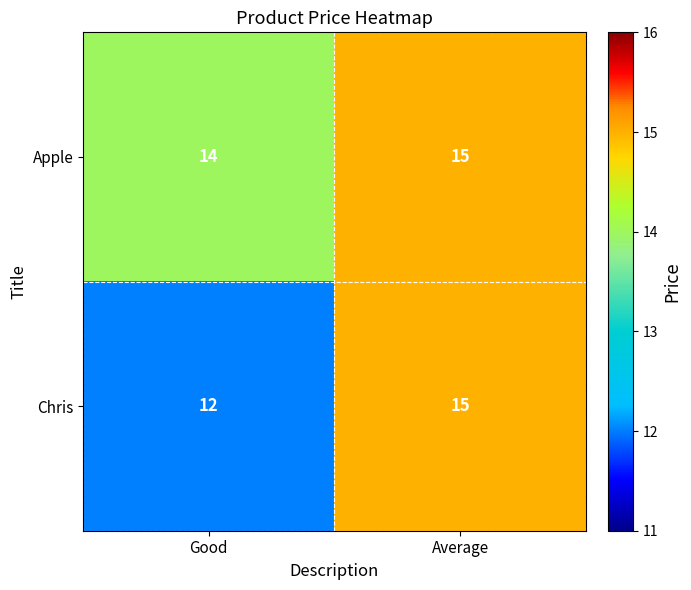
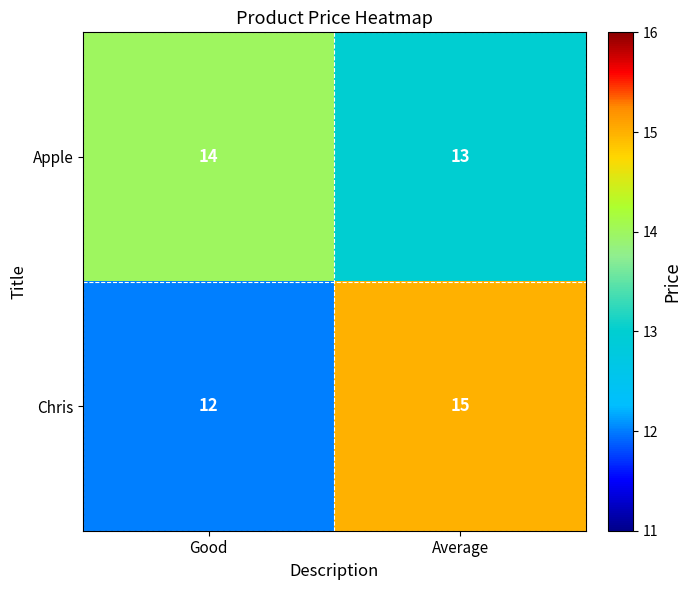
Apple, Average: 15 -> 13
